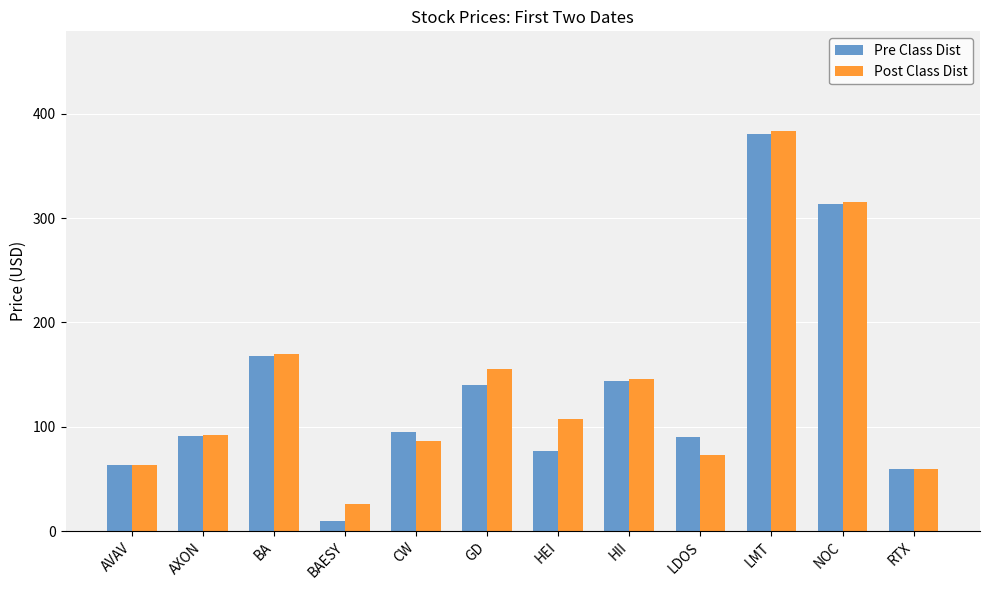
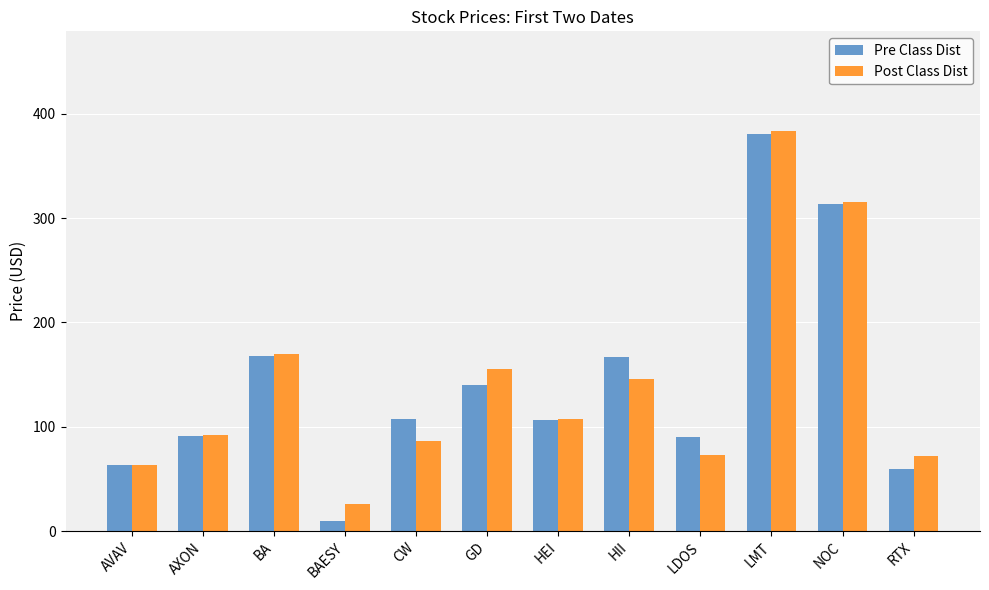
Pre Class Dist, CW: 95 -> 107
Pre Class Dist, HEI: 77 -> 106
Pre Class Dist, HII: 144 -> 167
Post Class Dist, RTX: 60 -> 72
